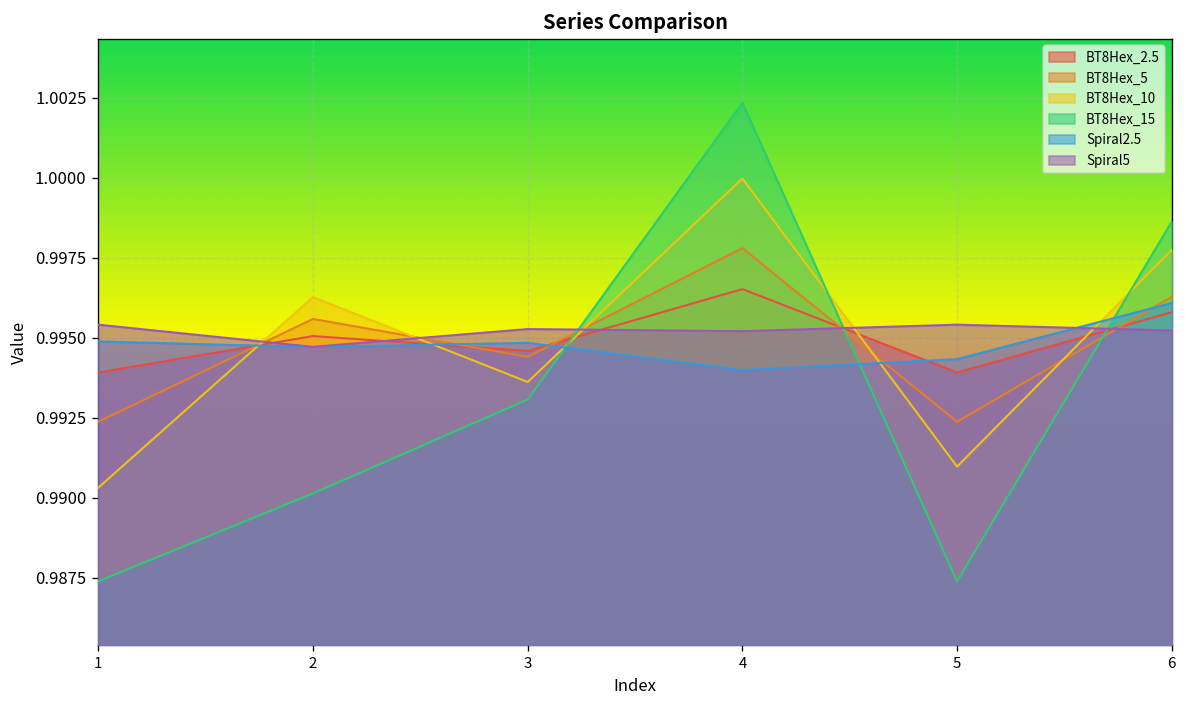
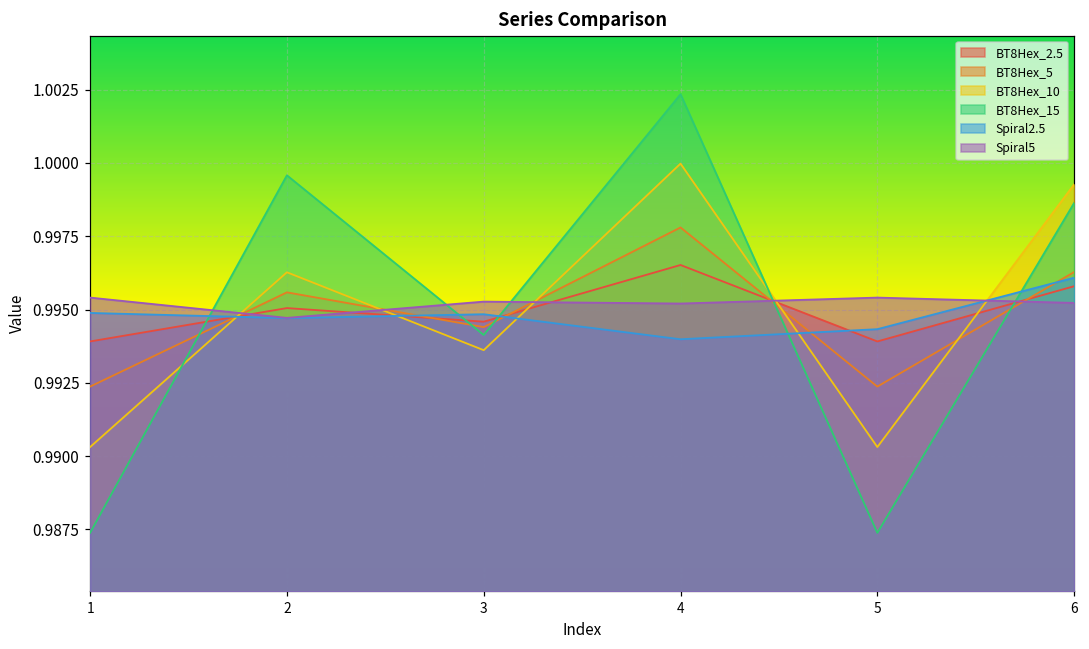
BT8Hex_15, 2: 0.9901 -> 0.9996
BT8Hex_15, 3: 0.9931 -> 0.9941
BT8Hex_10, 5: 0.9910 -> 0.9903
BT8Hex_10, 6: 0.9977 -> 0.9993
